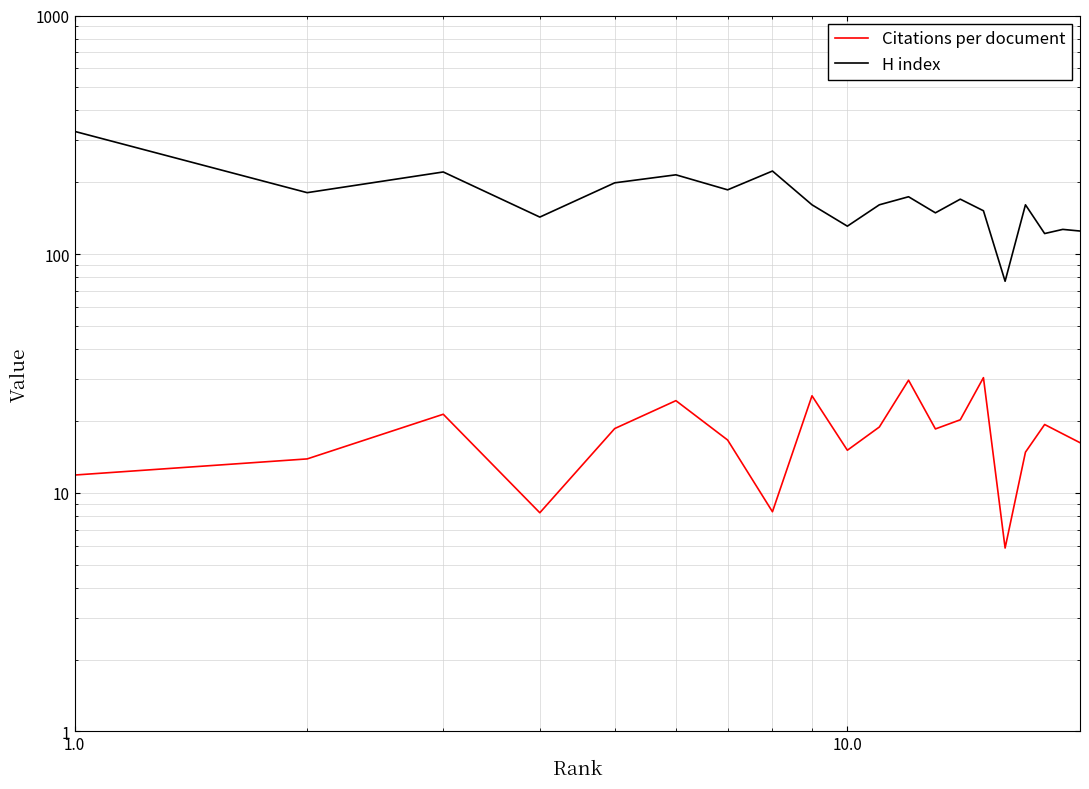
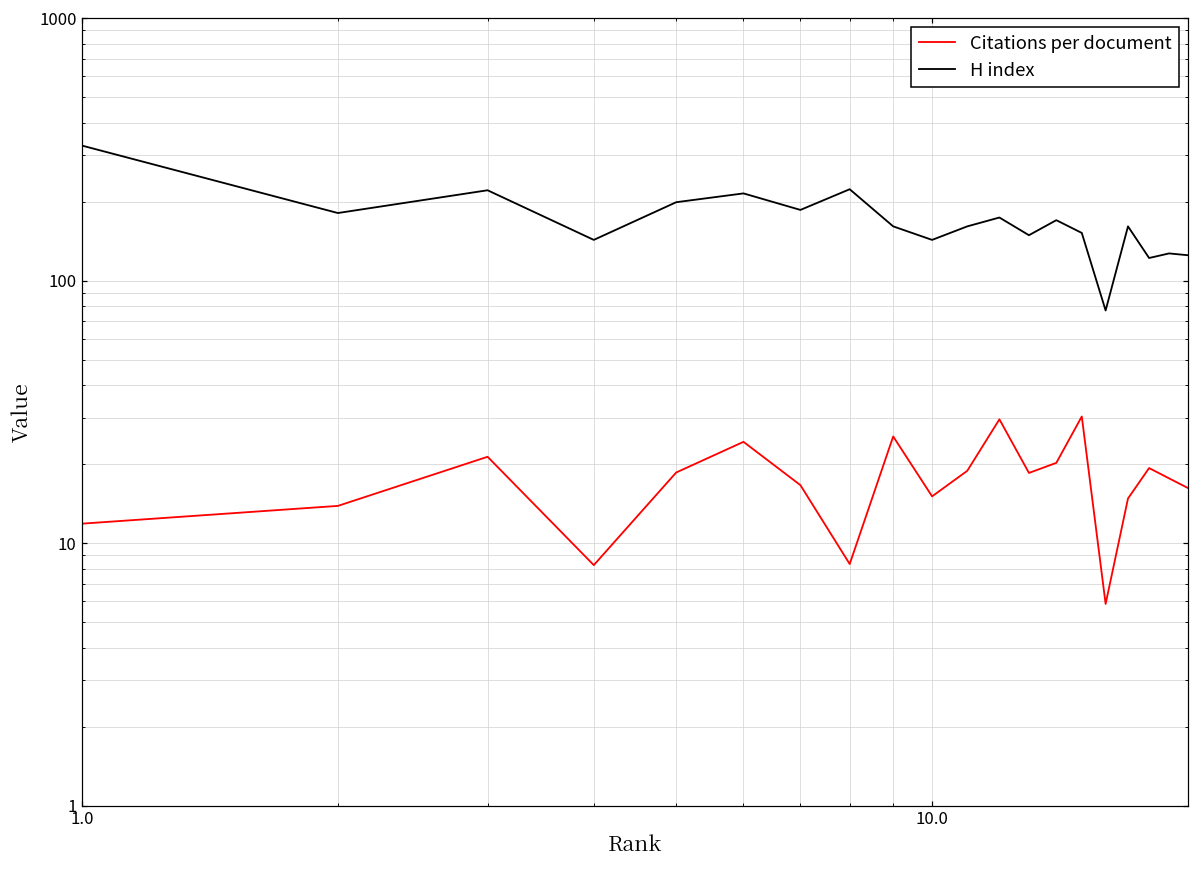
H index, 10.0: 130 -> 140
